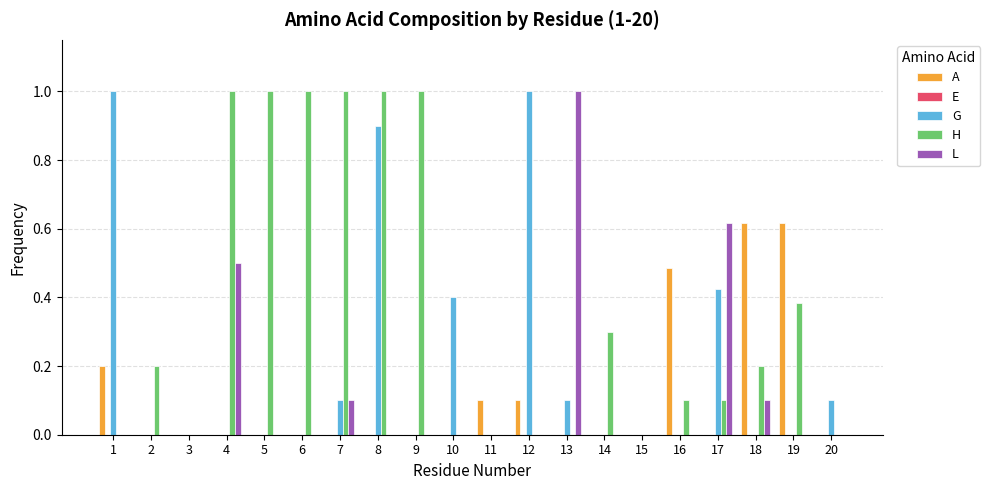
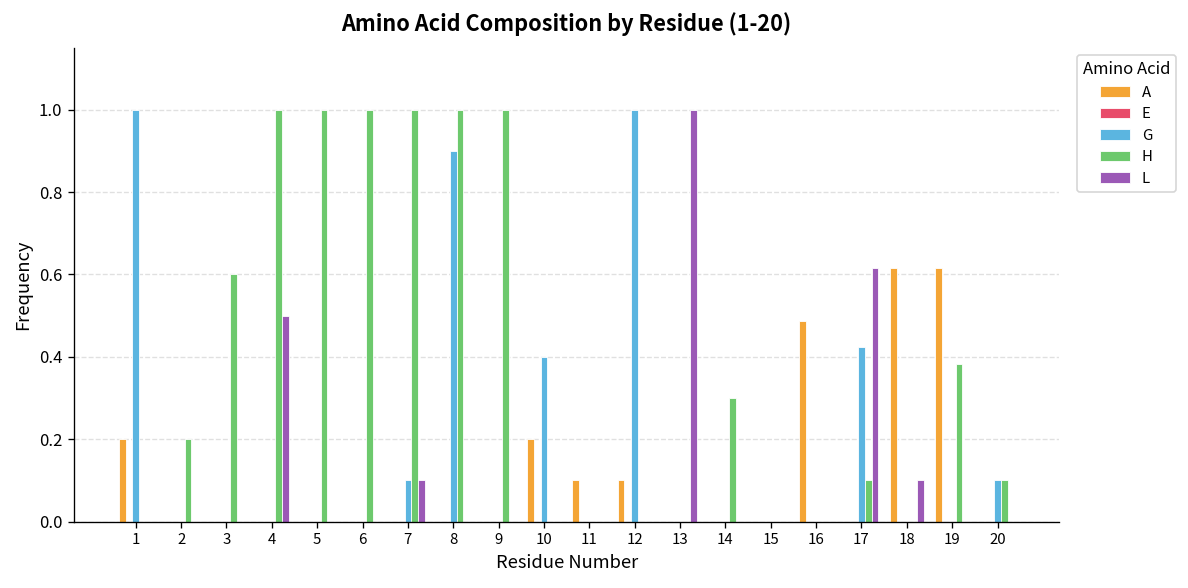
H, 3: 0.0 -> 0.6
A, 10: 0.0 -> 0.2
G, 13: 0.1 -> 0.0
H, 16: 0.1 -> 0.0
H, 18: 0.2 -> 0.0
H, 20: 0.0 -> 0.1
